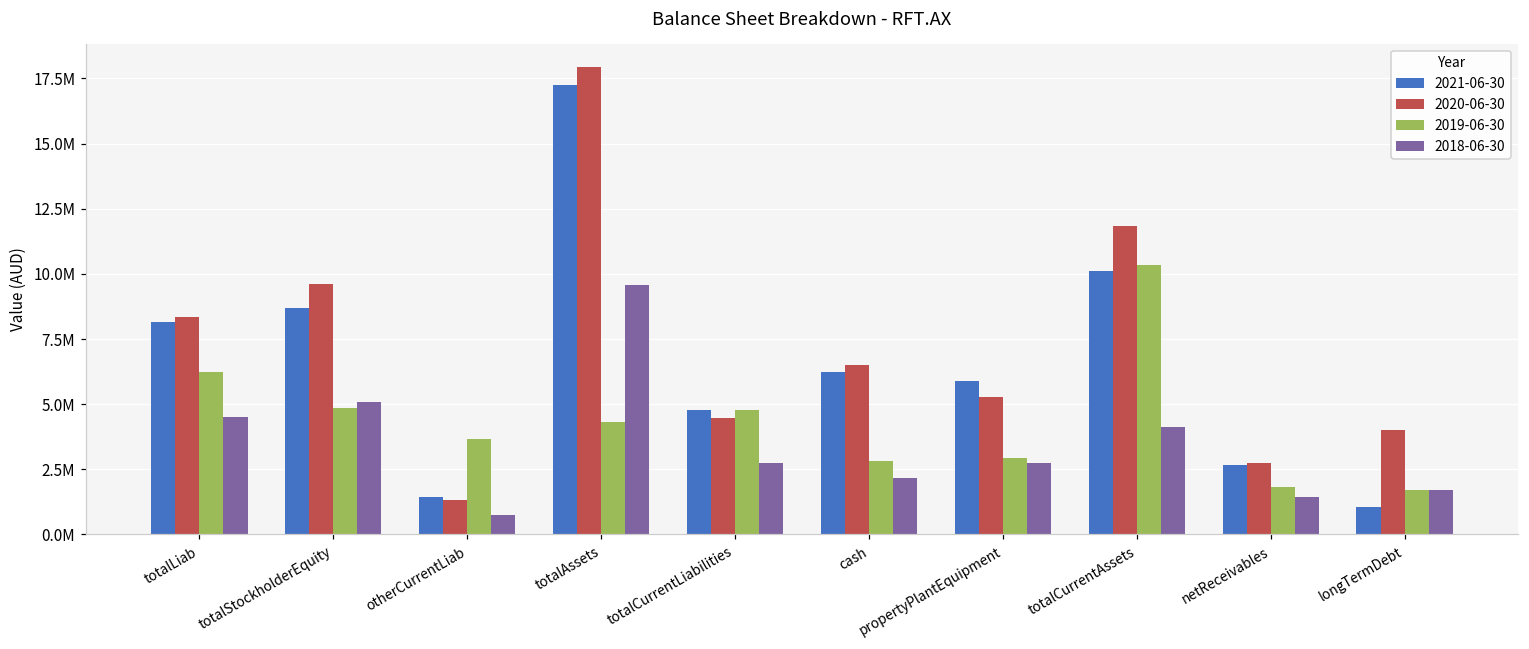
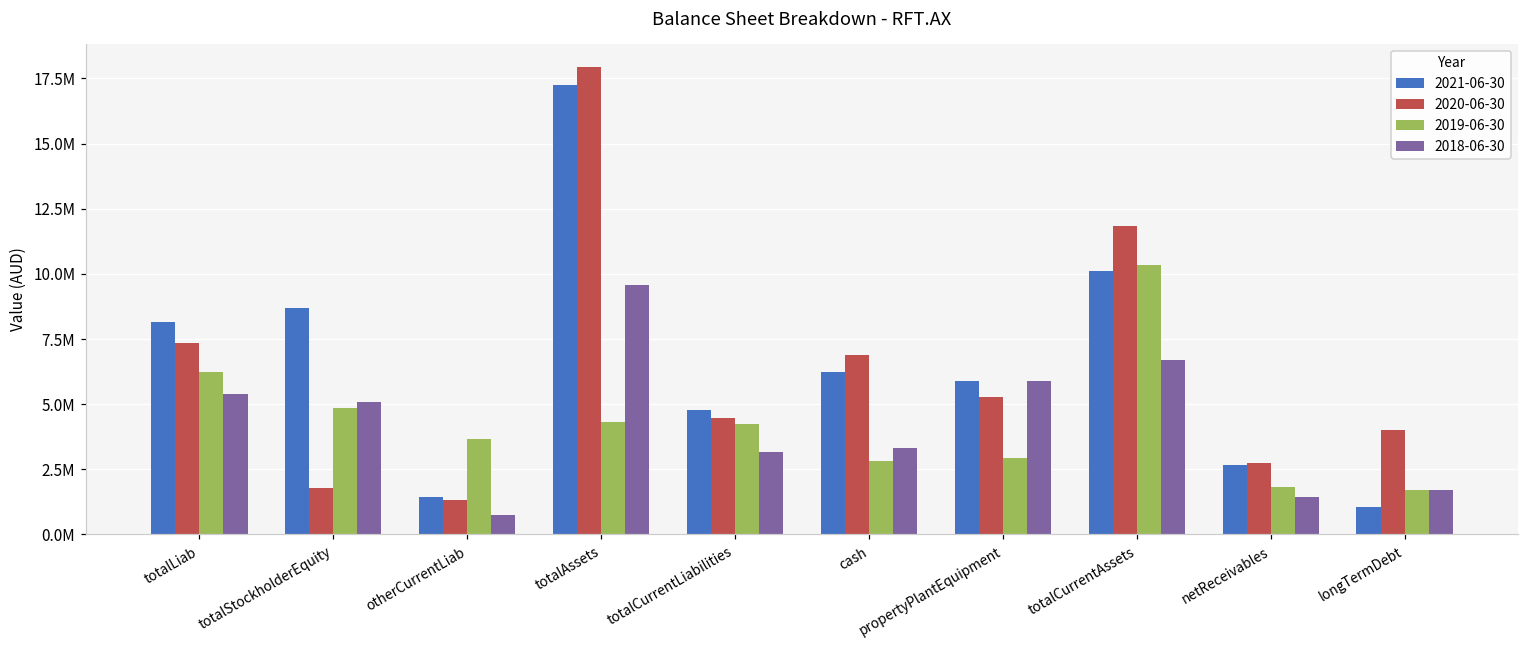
2020-06-30, totalLiab: 8300000 -> 7300000
2018-06-30, totalLiab: 4500000 -> 5400000
2020-06-30, totalStockholderEquity: 9600000 -> 1800000
2019-06-30, totalCurrentLiabilities: 4800000 -> 4200000
2018-06-30, totalCurrentLiabilities: 2700000 -> 3200000
2020-06-30, cash: 6500000 -> 6900000
2018-06-30, cash: 2200000 -> 3300000
2018-06-30, propertyPlantEquipment: 2700000 -> 5900000
2018-06-30, totalCurrentAssets: 4100000 -> 6700000
